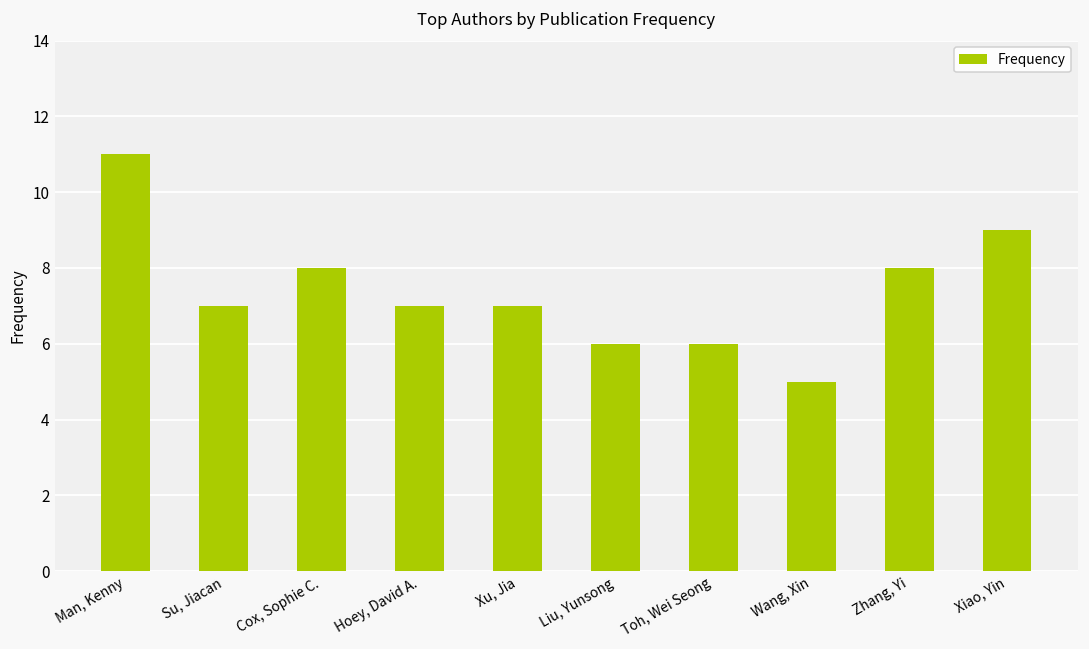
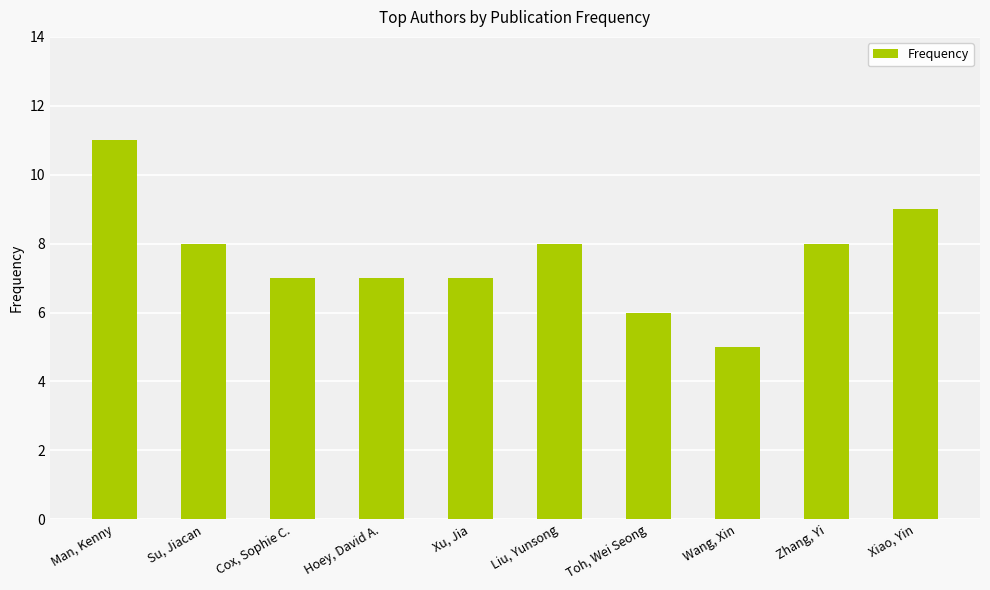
Su, Jiacan: 7 -> 8
Cox, Sophie C.: 8 -> 7
Liu, Yunsong: 6 -> 8
